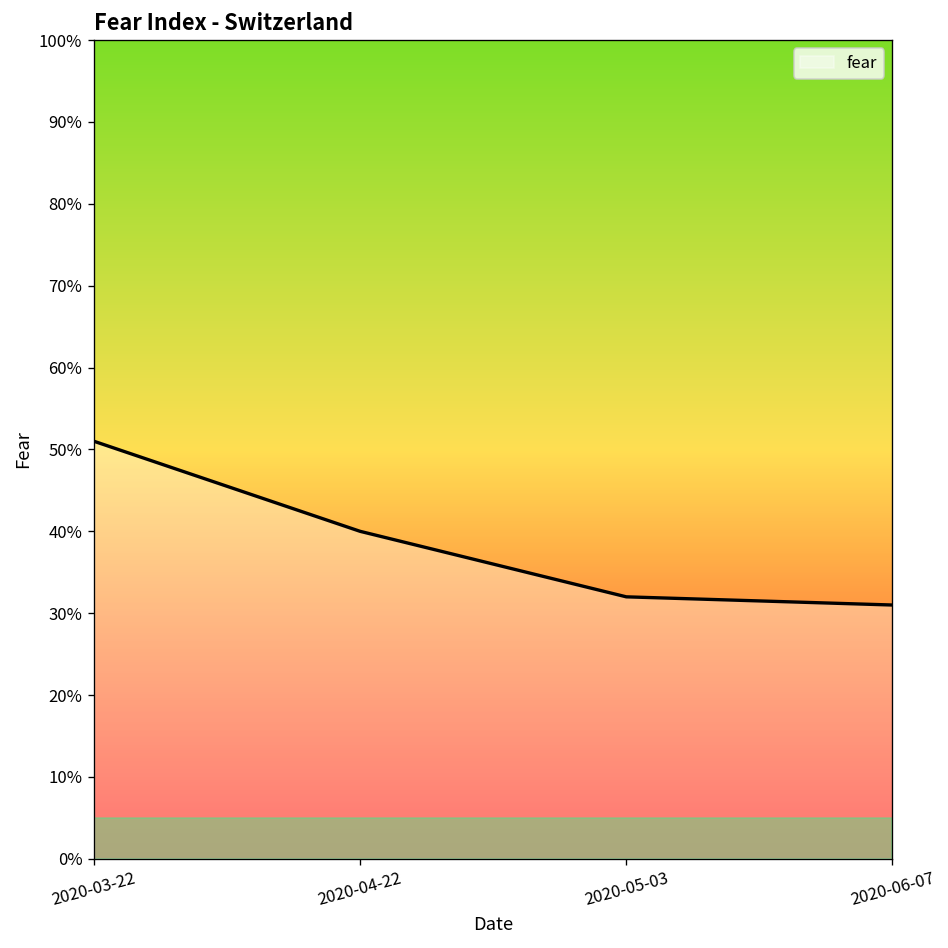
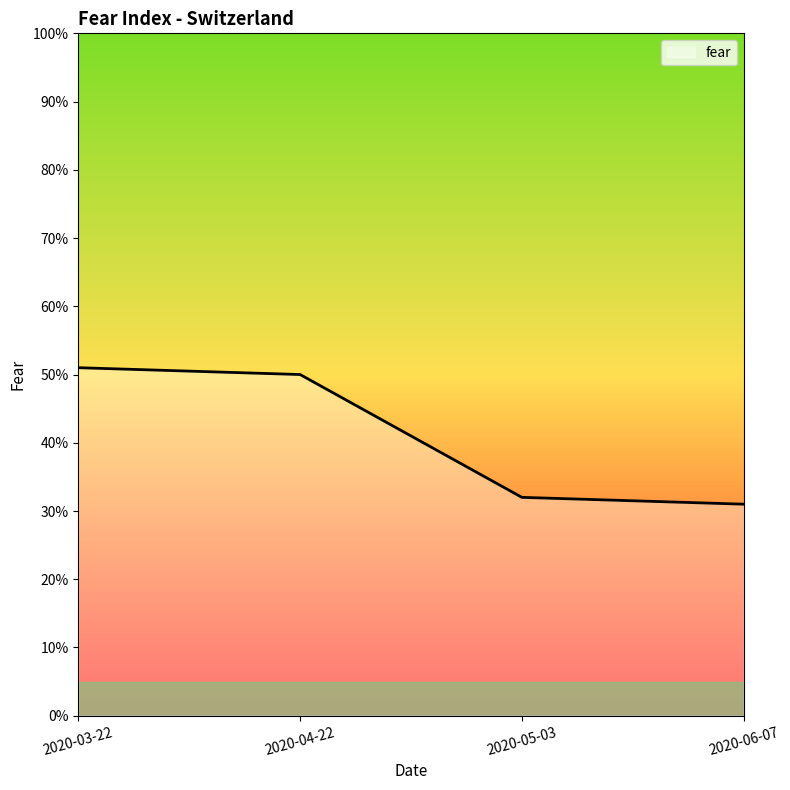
2020-04-22: 40% -> 50%
